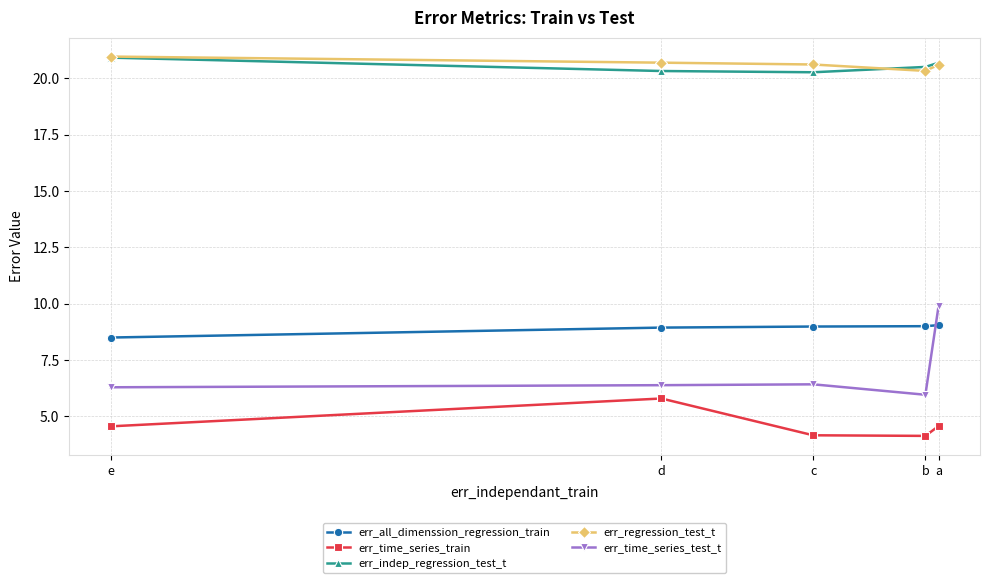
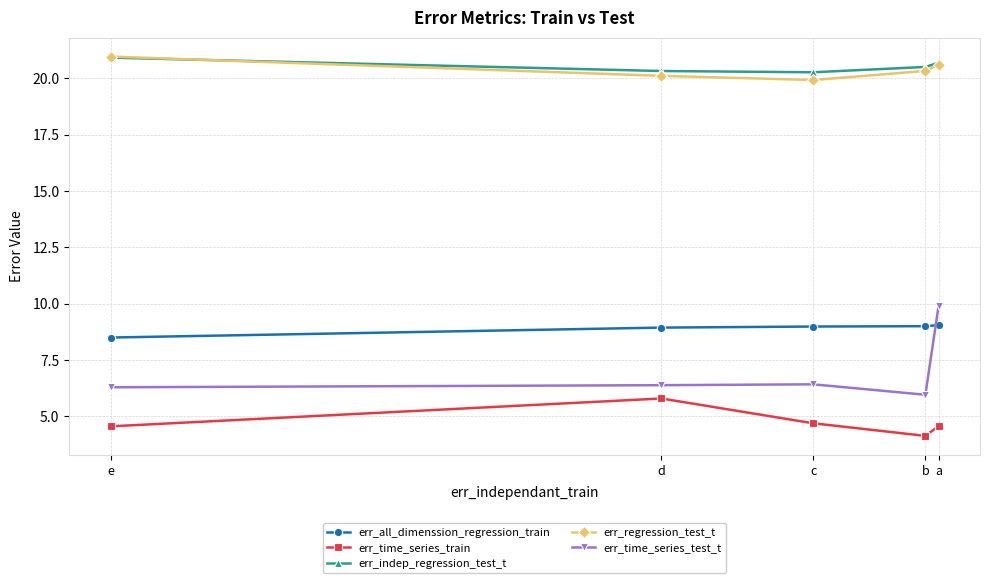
err_regression_test_t, d: 20.7 -> 20.1
err_time_series_train, c: 4.2 -> 4.7
err_regression_test_t, c: 20.6 -> 19.9
